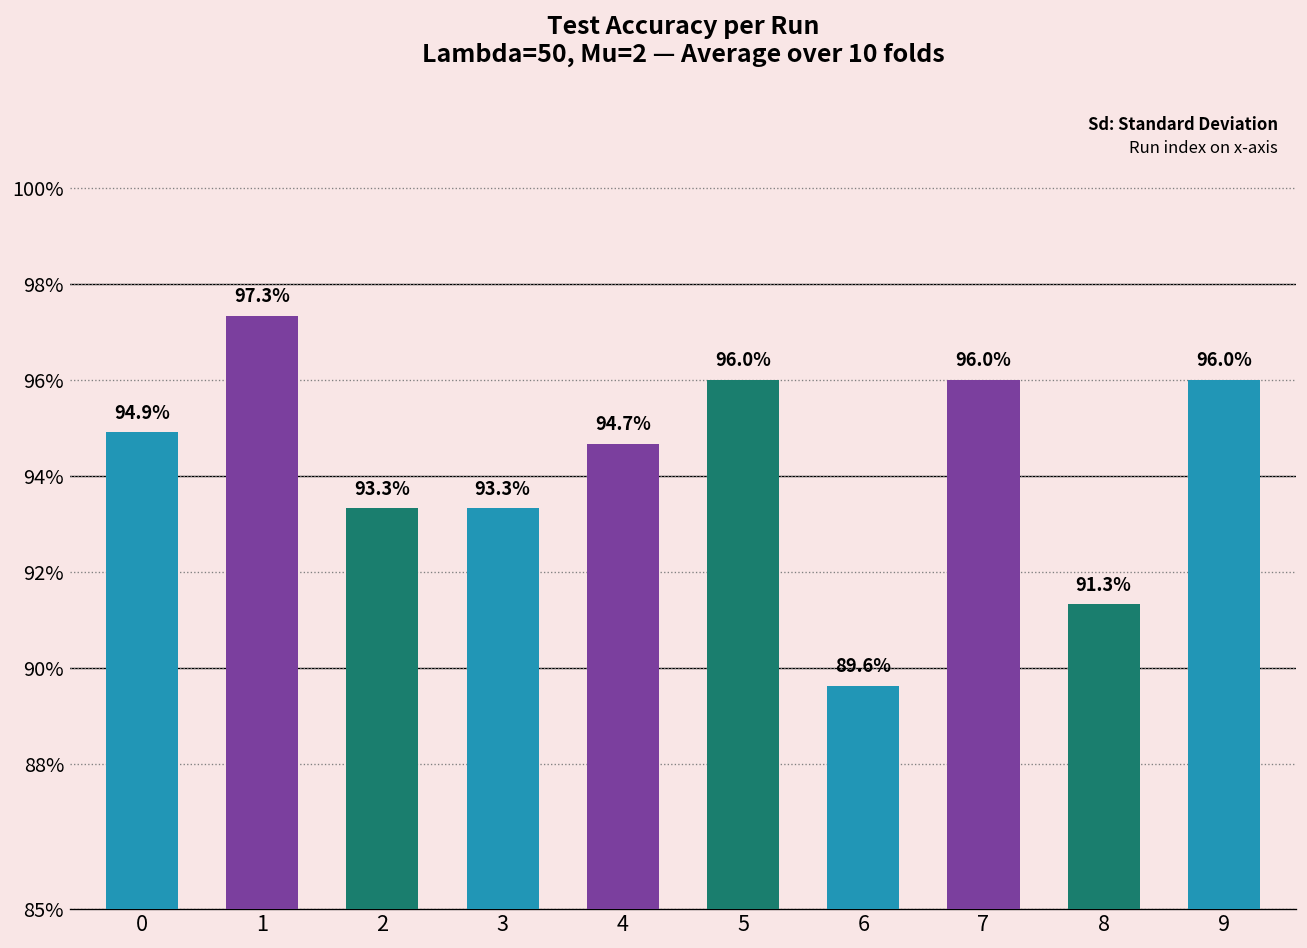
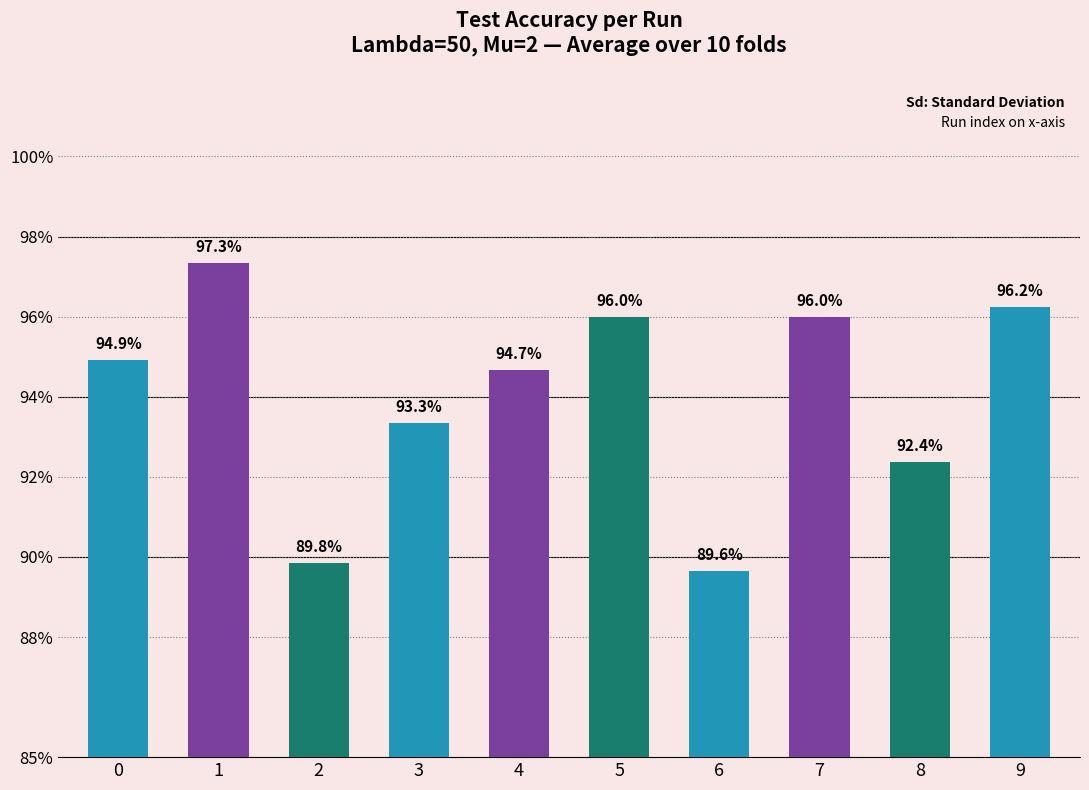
2: 93.3% -> 89.8%
8: 91.3% -> 92.4%
9: 96.0% -> 96.2%
